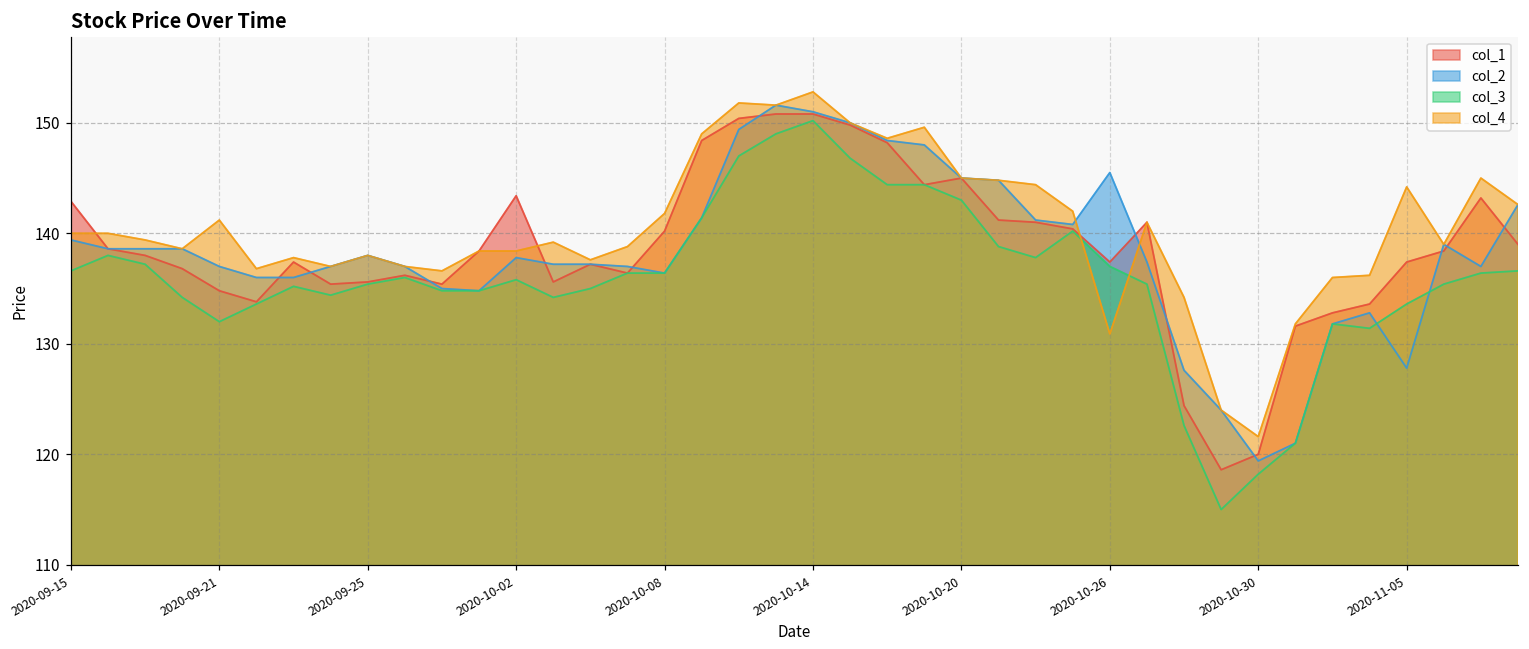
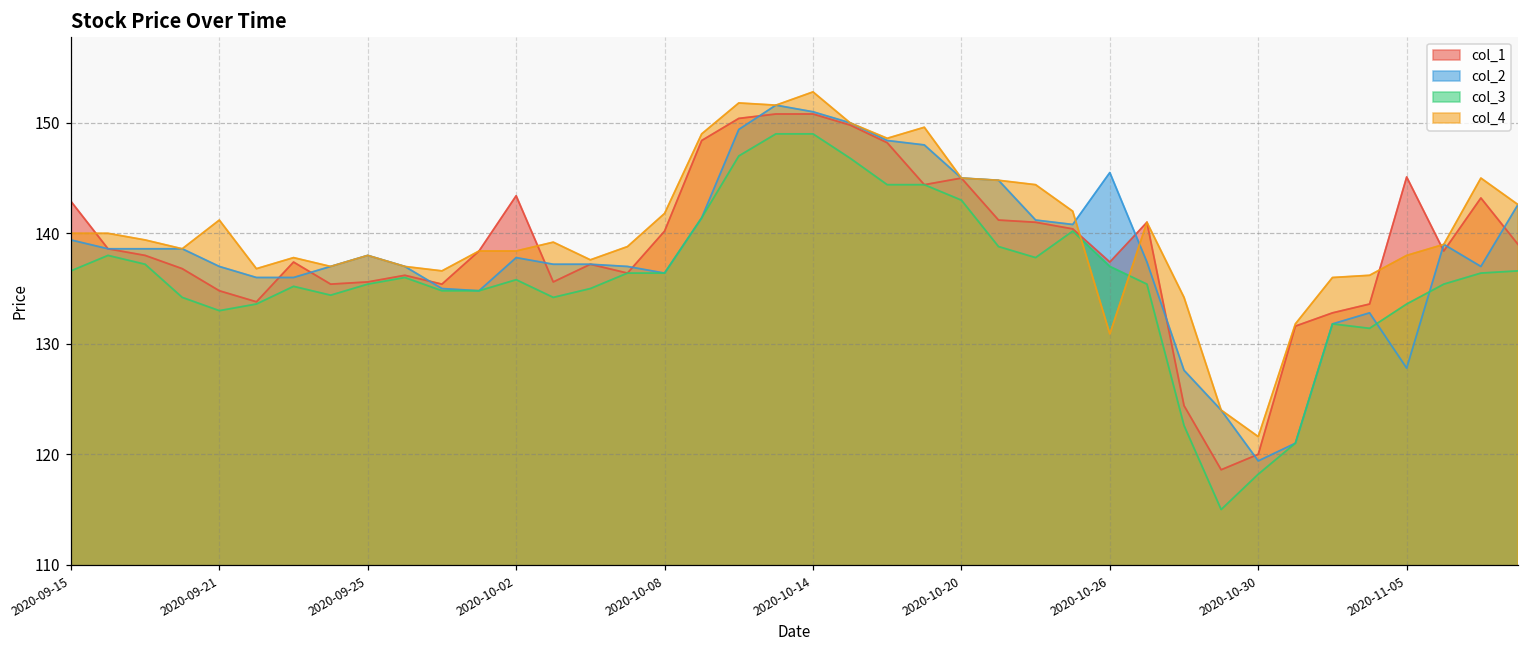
col_3, 2020-09-21: 132 -> 133
col_3, 2020-10-14: 150.2 -> 149.0
col_1, 2020-11-05: 137.4 -> 145.1
col_4, 2020-11-05: 144.2 -> 138.0
